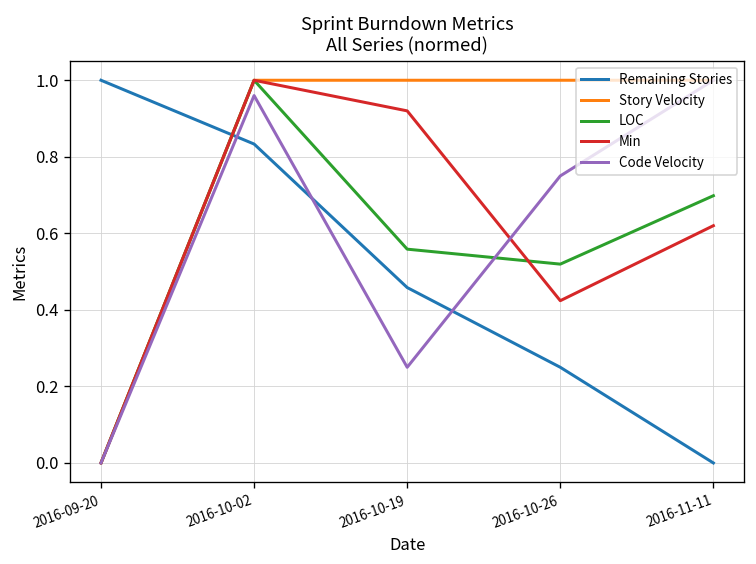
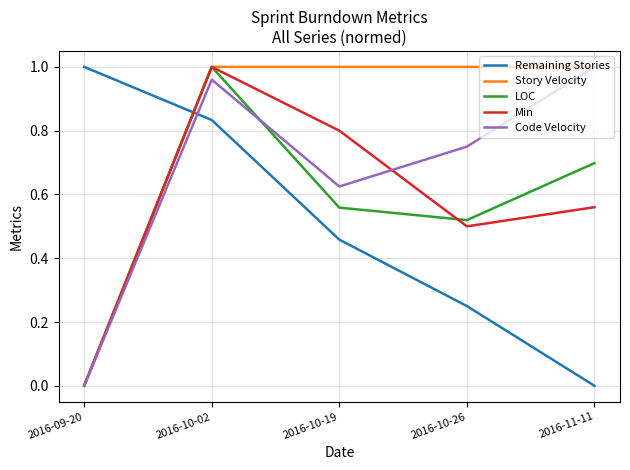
Min, 2016-10-19: 0.92 -> 0.80
Code Velocity, 2016-10-19: 0.25 -> 0.63
Min, 2016-10-26: 0.42 -> 0.50
Min, 2016-11-11: 0.62 -> 0.56
